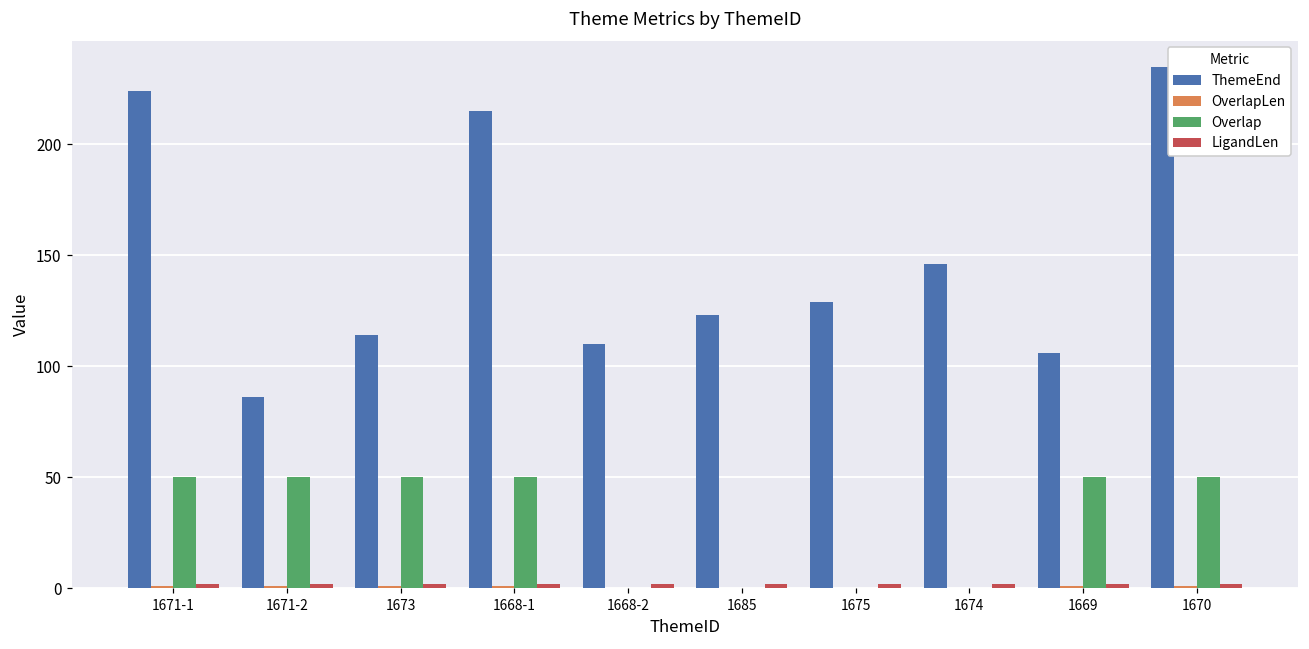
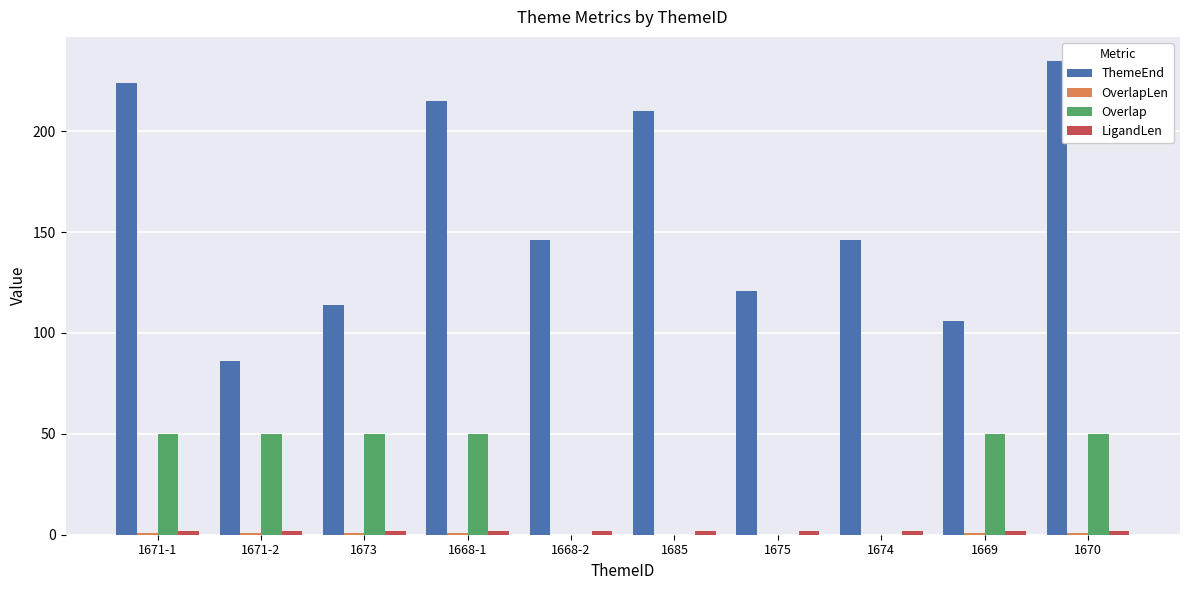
ThemeEnd, 1668-2: 110 -> 146
ThemeEnd, 1685: 123 -> 210
ThemeEnd, 1675: 129 -> 121
